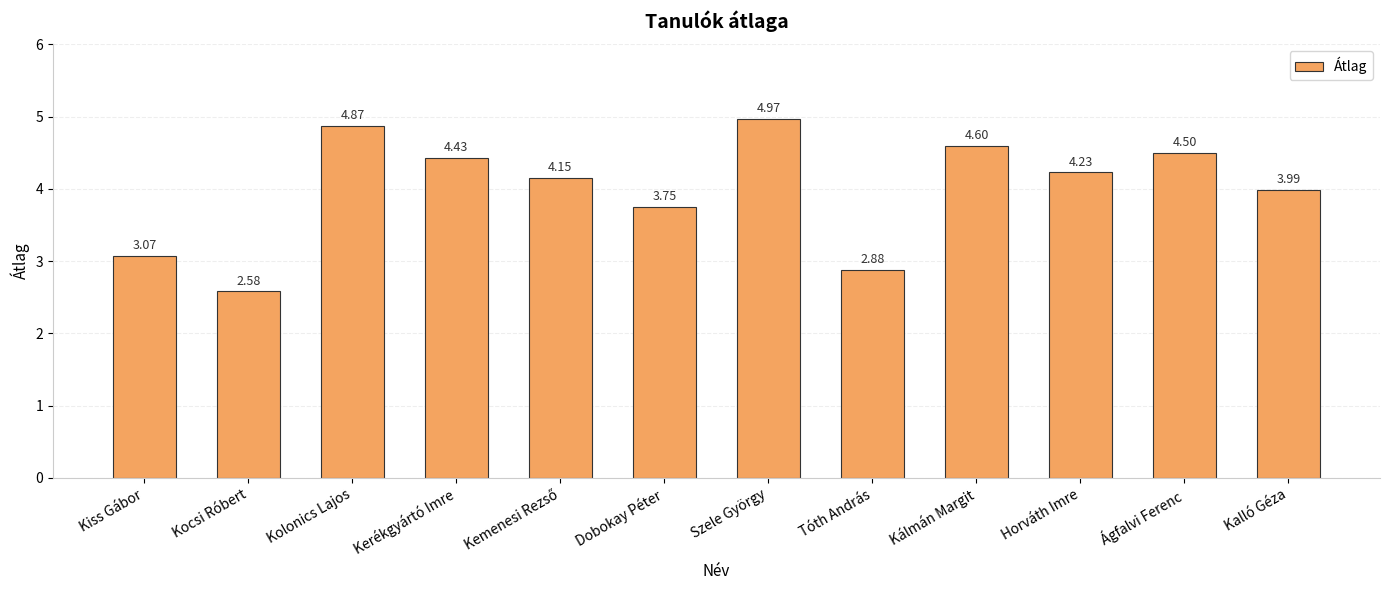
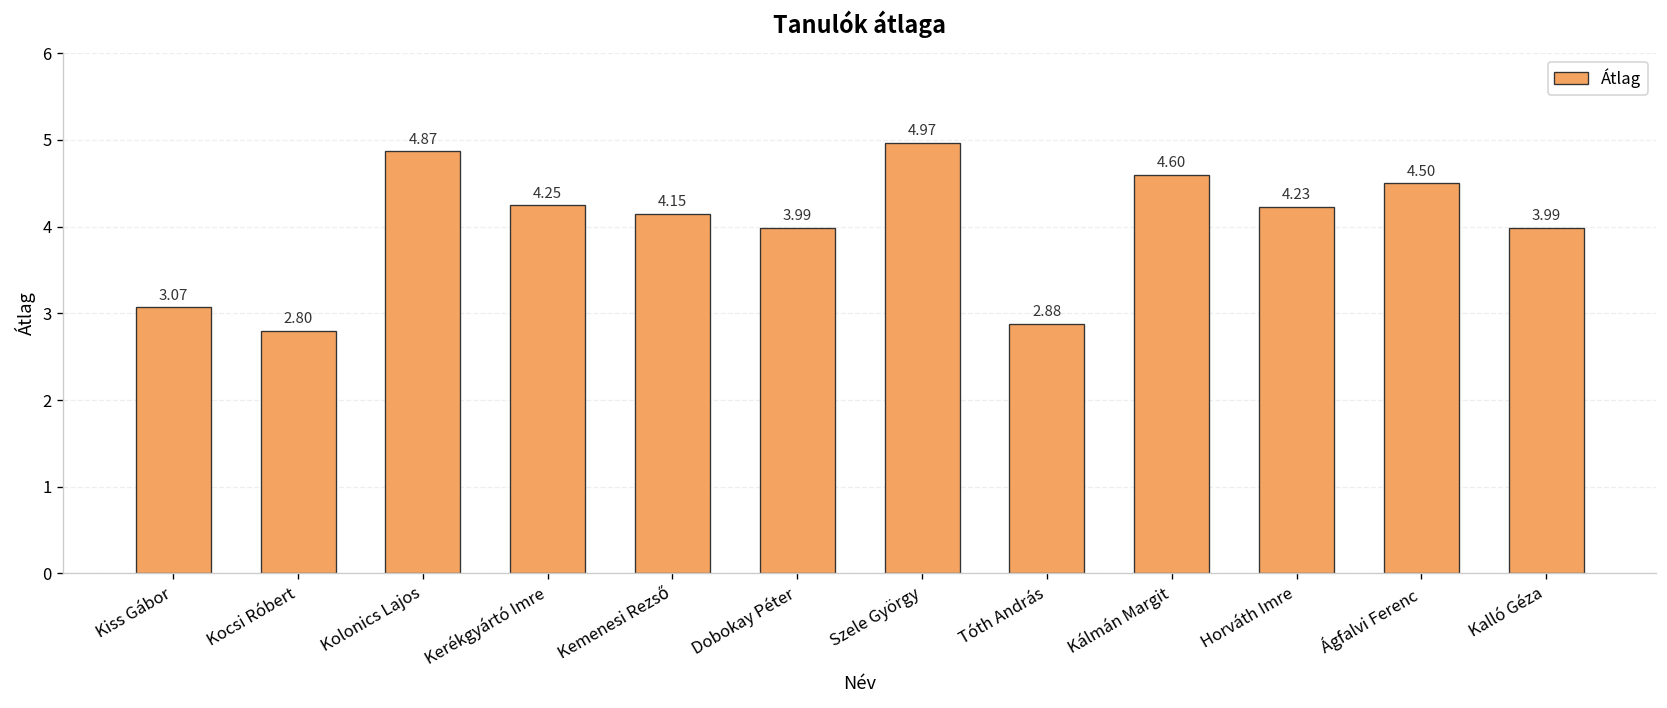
Kocsi Róbert: 2.58 -> 2.80
Kerékgyártó Imre: 4.43 -> 4.25
Dobokay Péter: 3.75 -> 3.99
